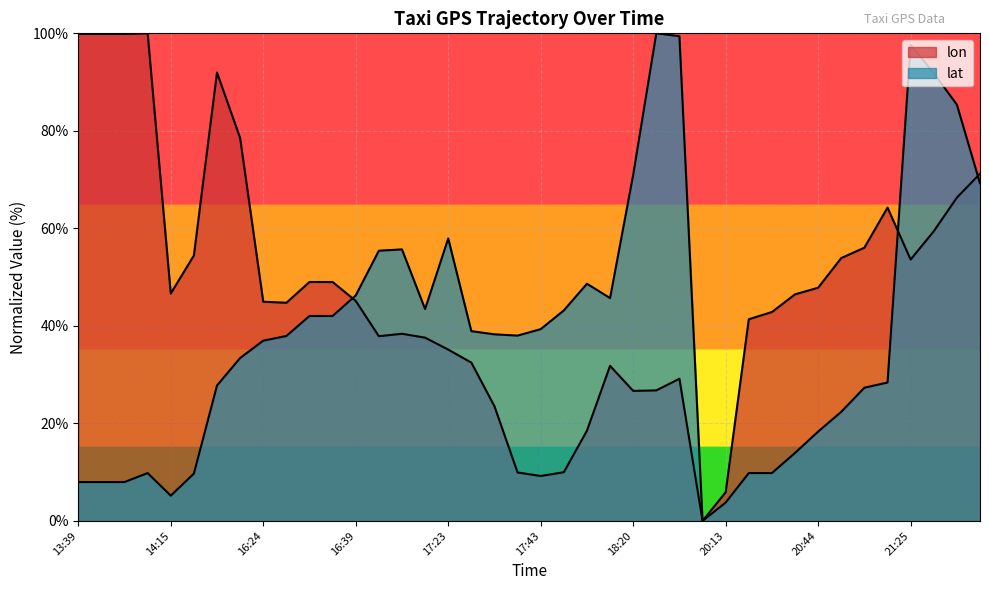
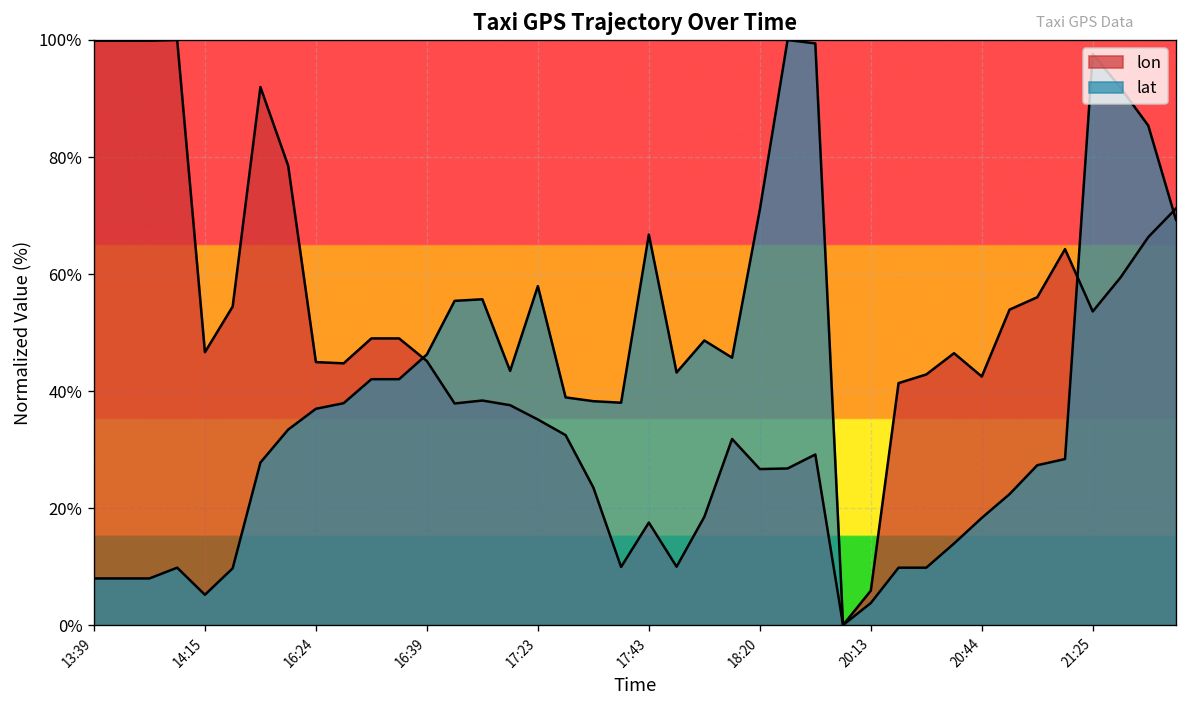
lon, 17:43: 9% -> 18%
lat, 17:43: 39% -> 67%
lon, 20:44: 48% -> 42%
